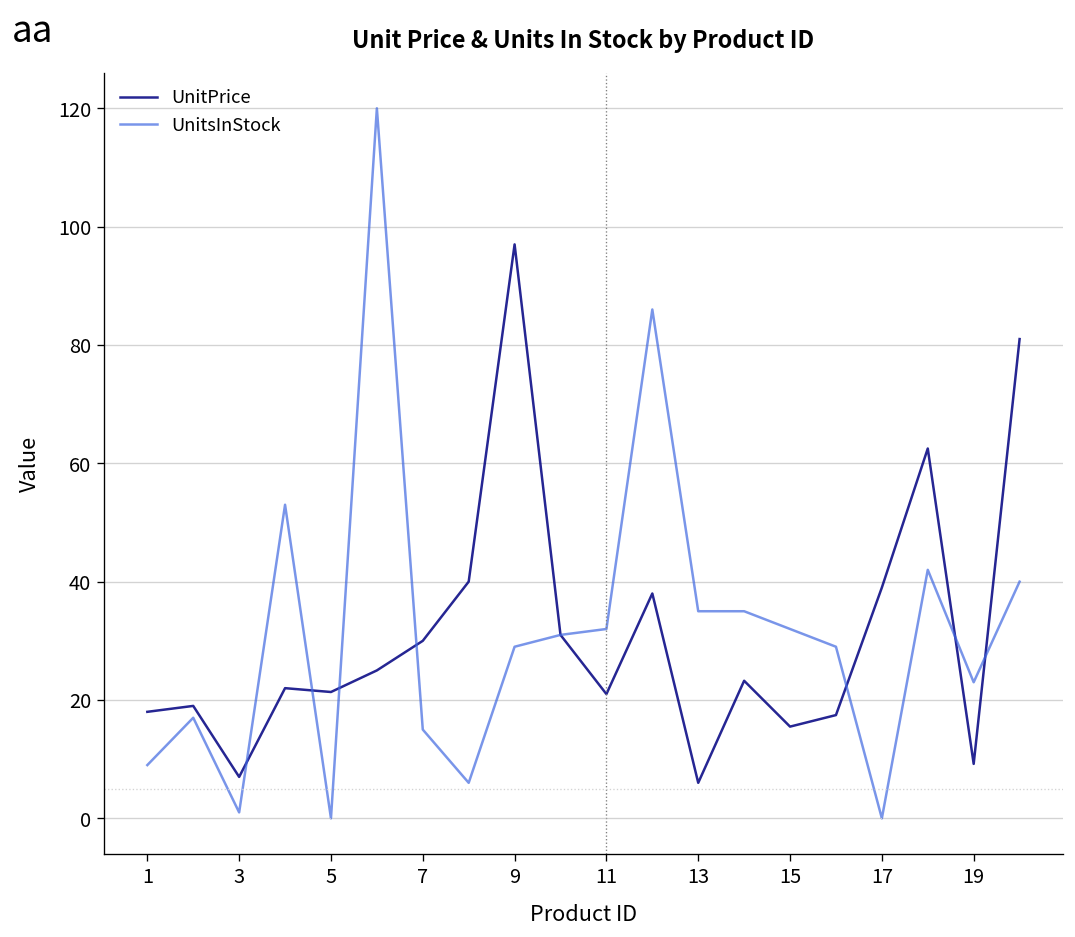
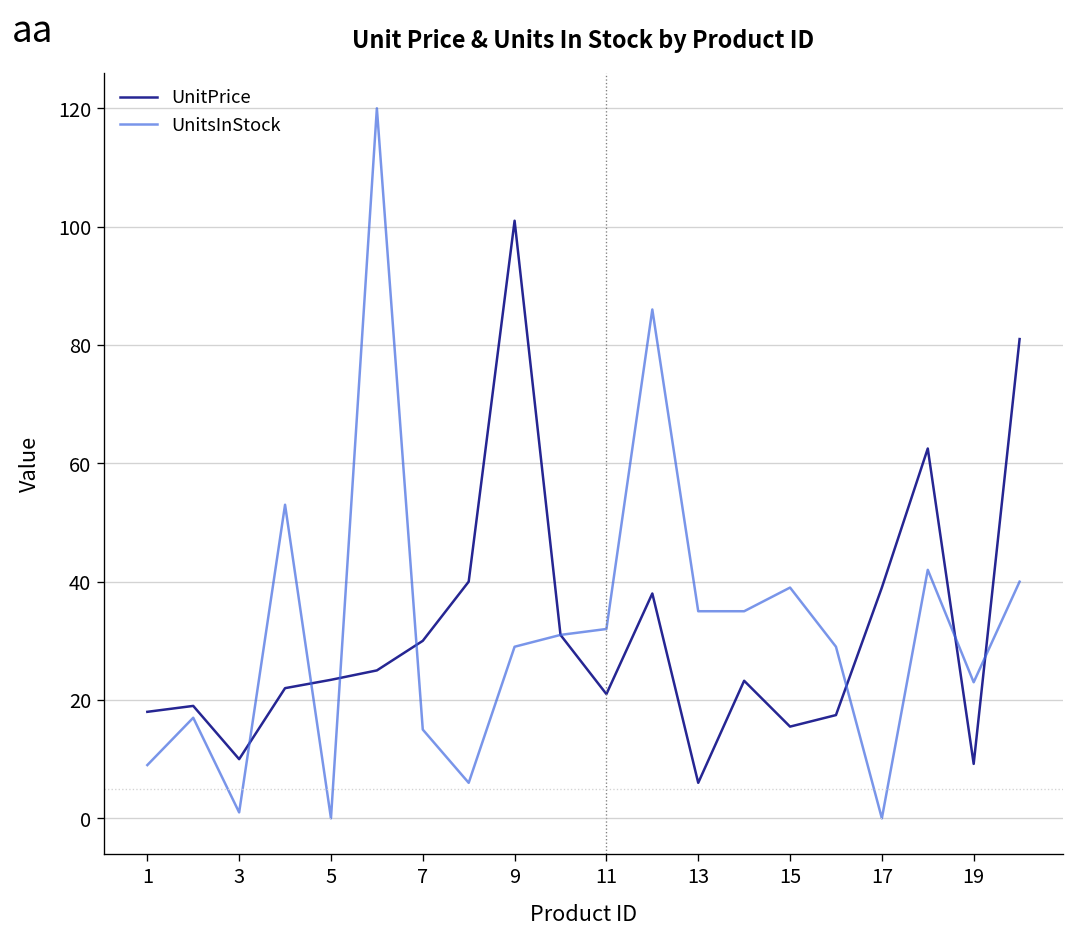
UnitPrice, 3: 7 -> 10
UnitPrice, 5: 21 -> 23
UnitPrice, 9: 97 -> 101
UnitsInStock, 15: 32 -> 39
